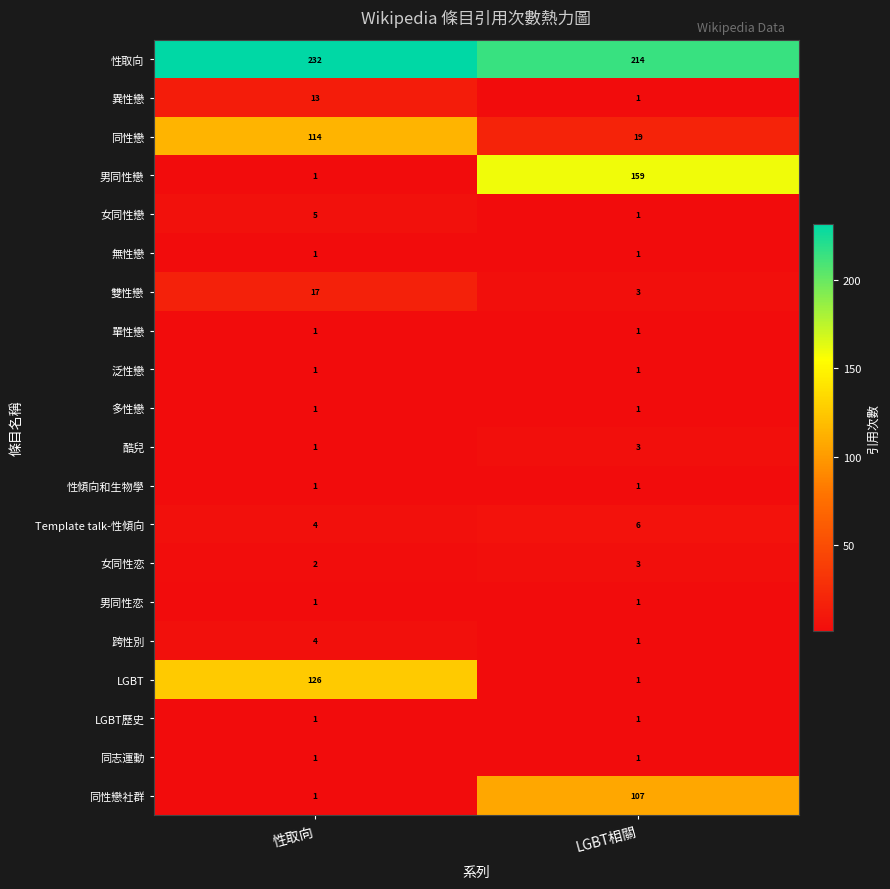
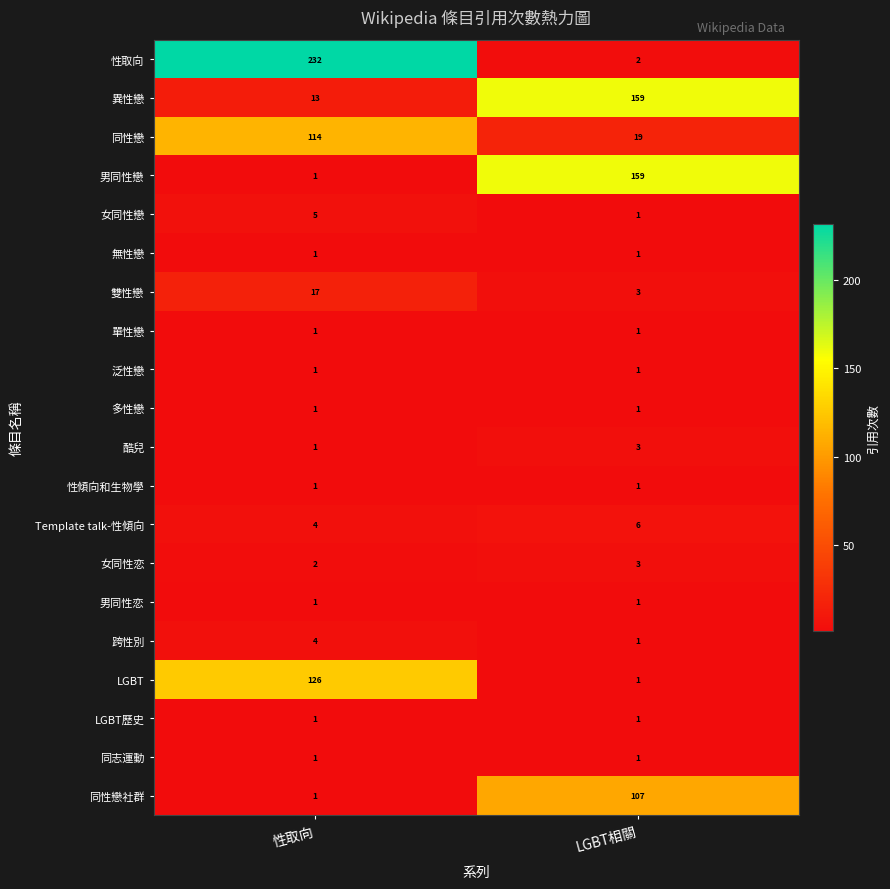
性取向, LGBT相關: 214 -> 2
異性戀, LGBT相關: 1 -> 159
